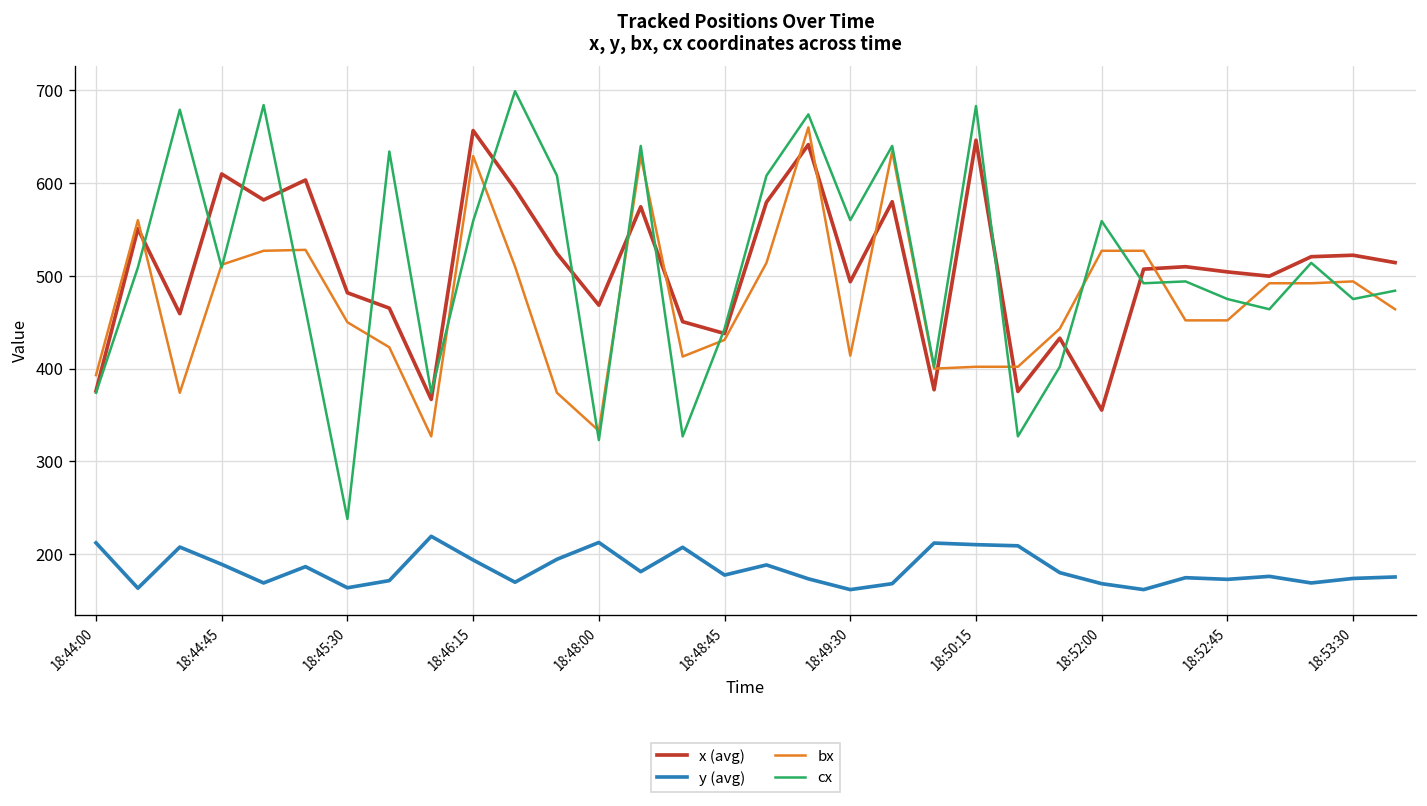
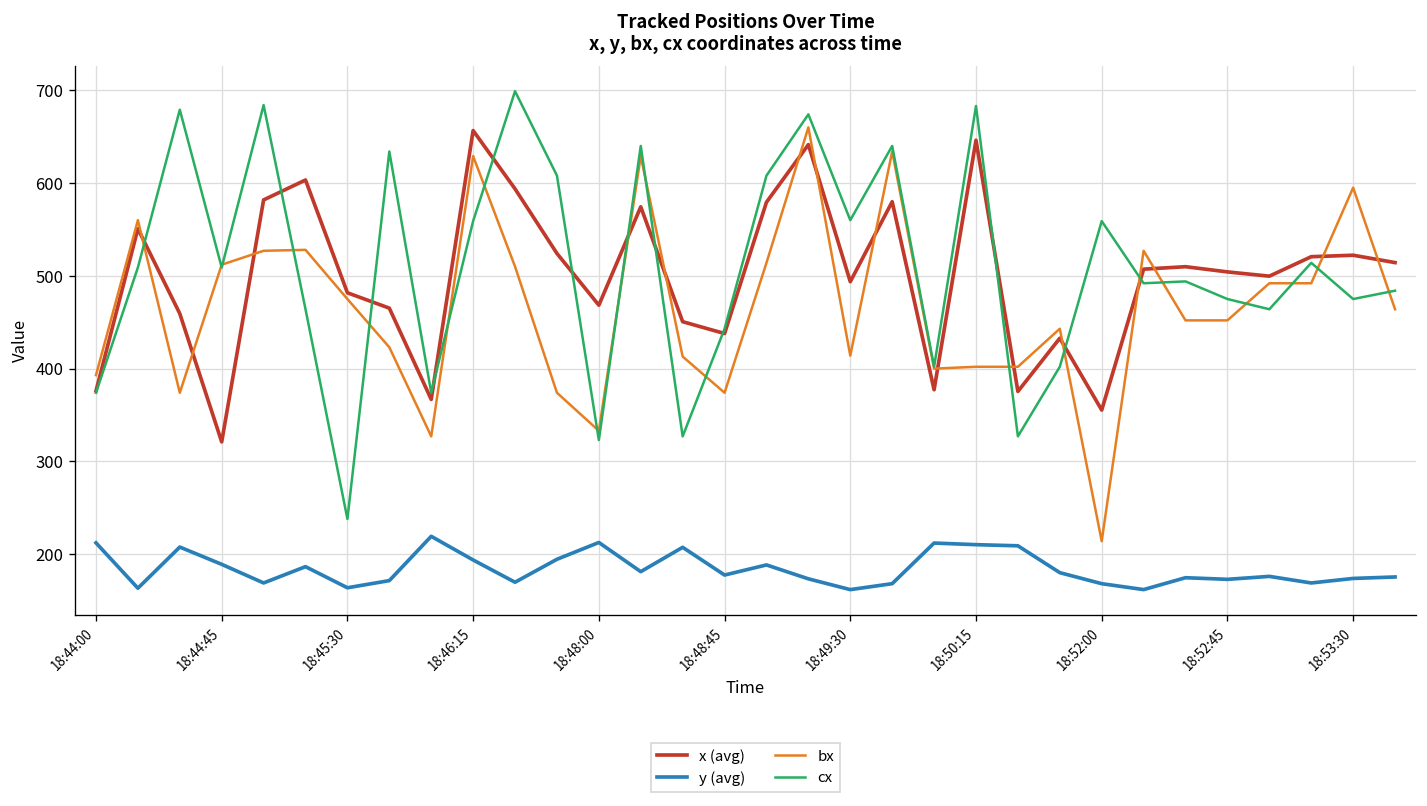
x (avg), 18:44:45: 610 -> 320
bx, 18:45:30: 450 -> 480
bx, 18:48:45: 430 -> 370
bx, 18:52:00: 530 -> 210
bx, 18:53:30: 490 -> 600
